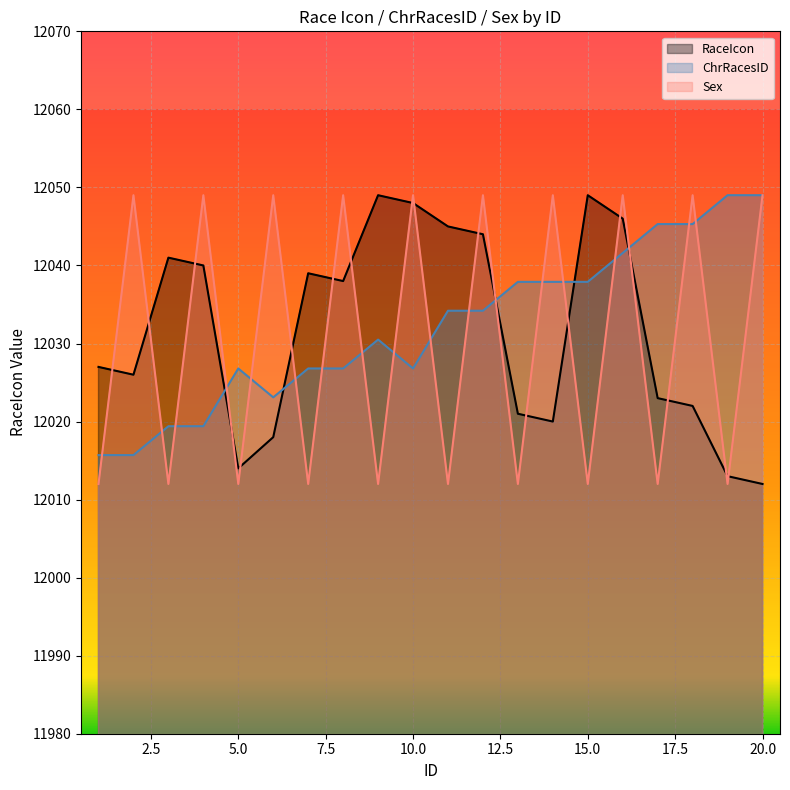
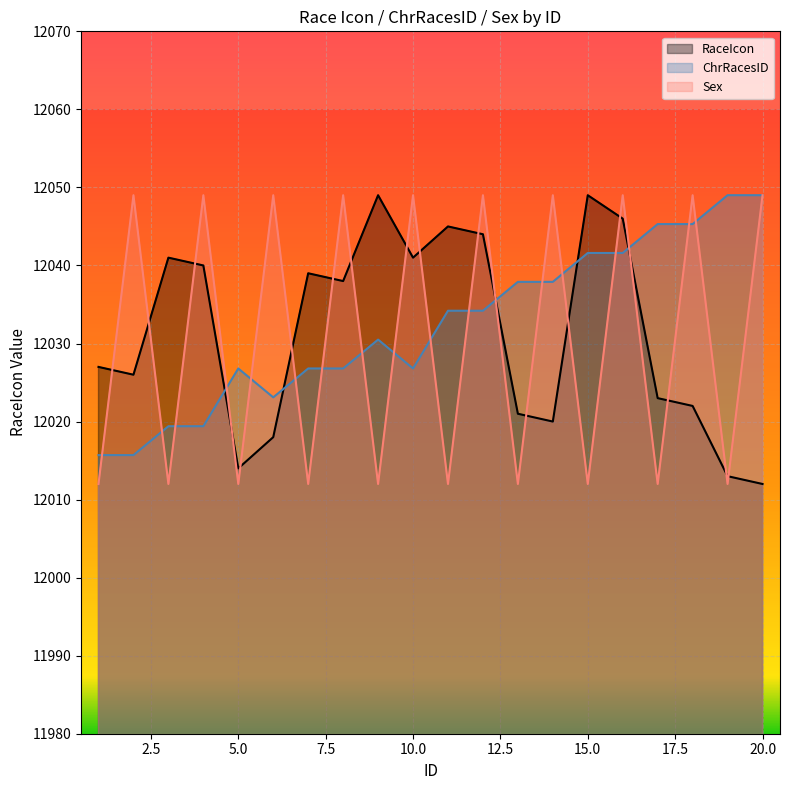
RaceIcon, 10.0: 12048 -> 12041
ChrRacesID, 15.0: 12038 -> 12042
